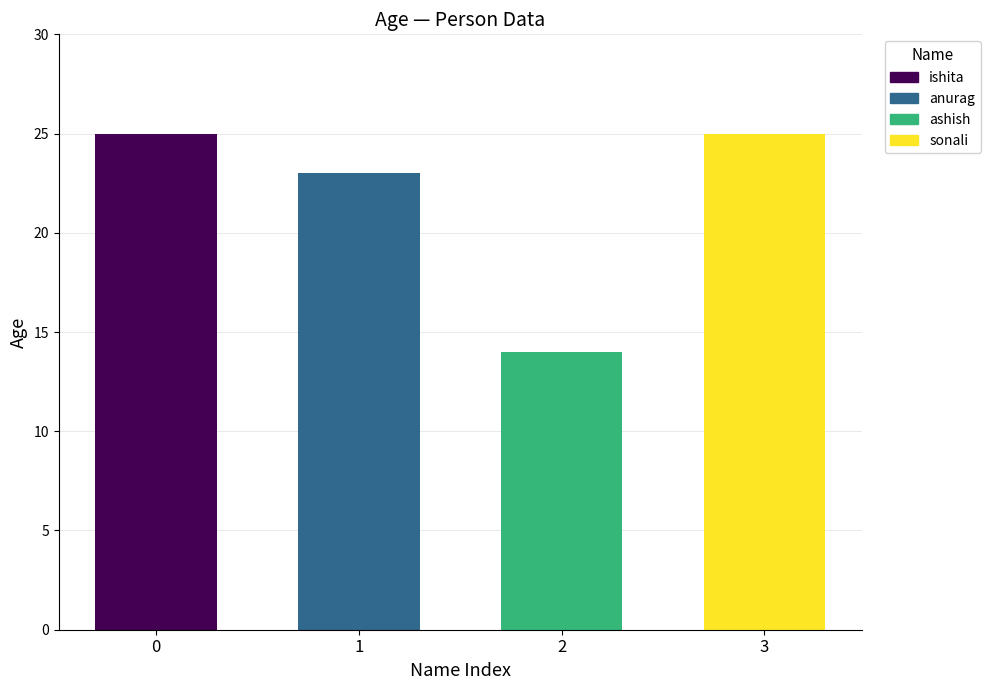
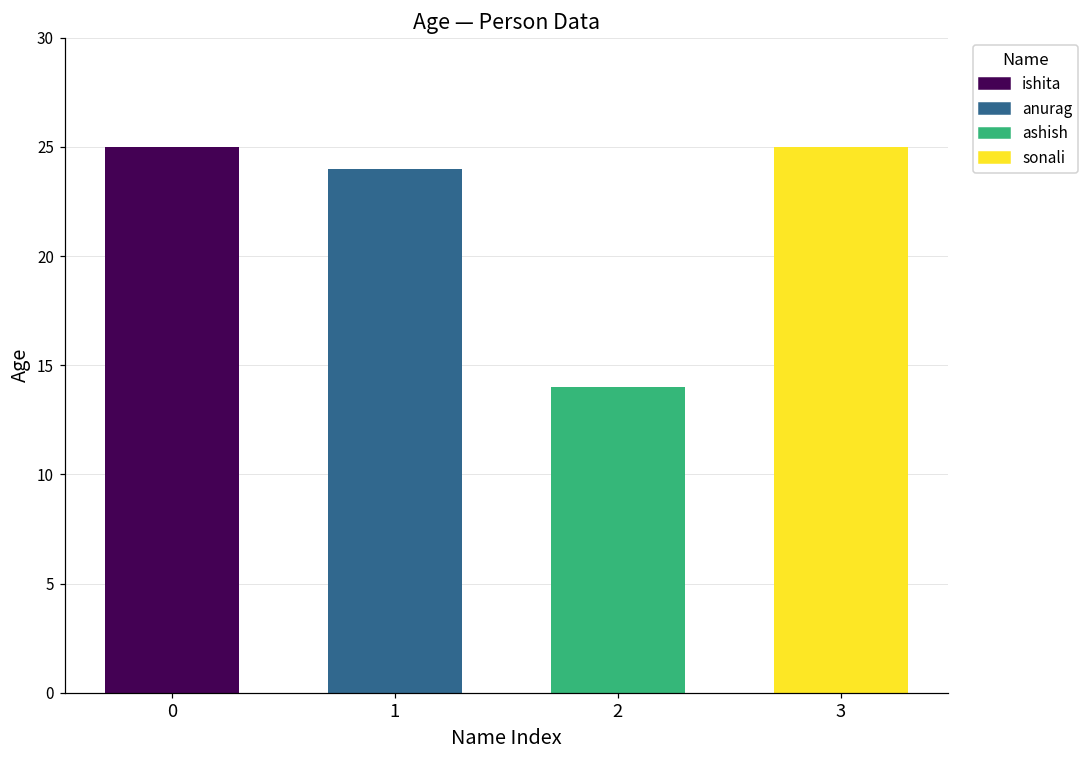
1: 23 -> 24
